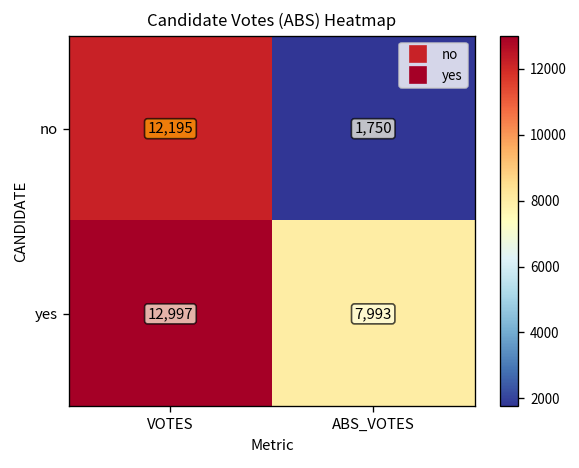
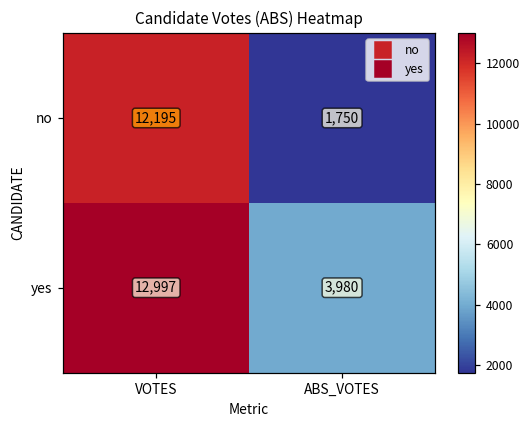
yes, ABS_VOTES: 7,993 -> 3,980
